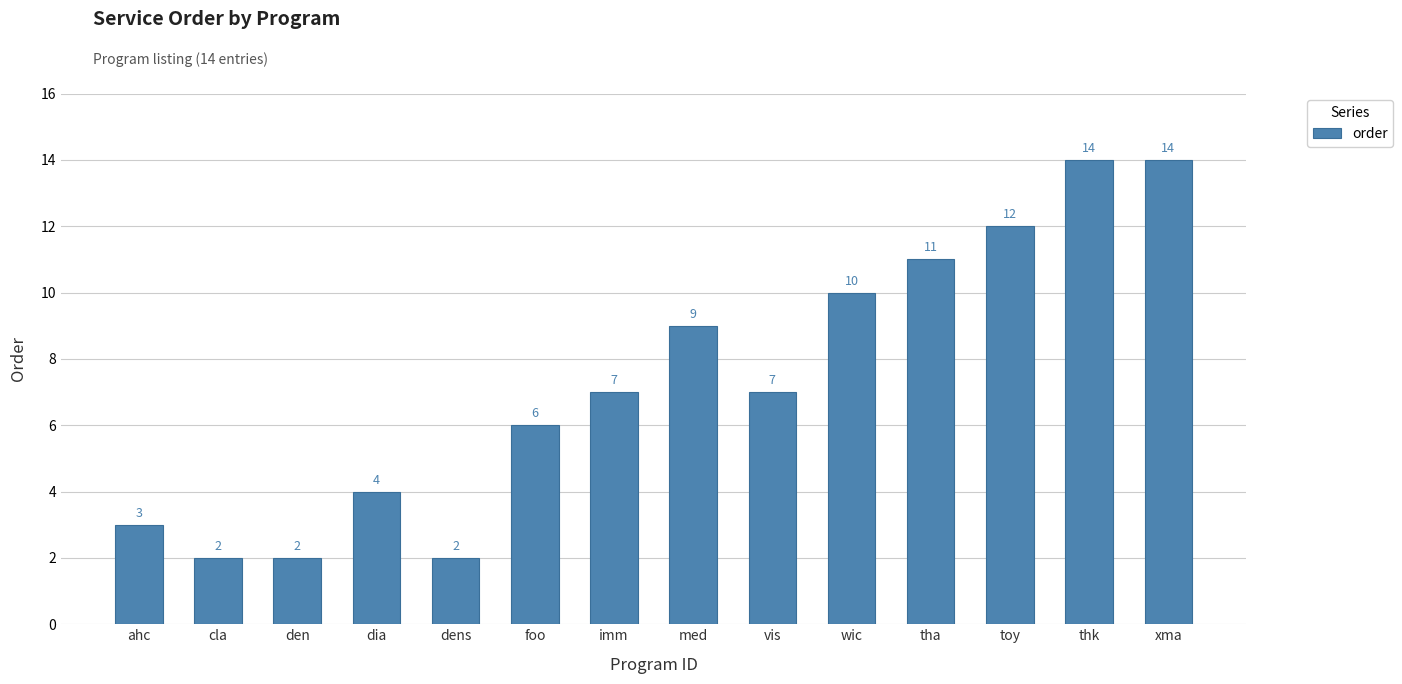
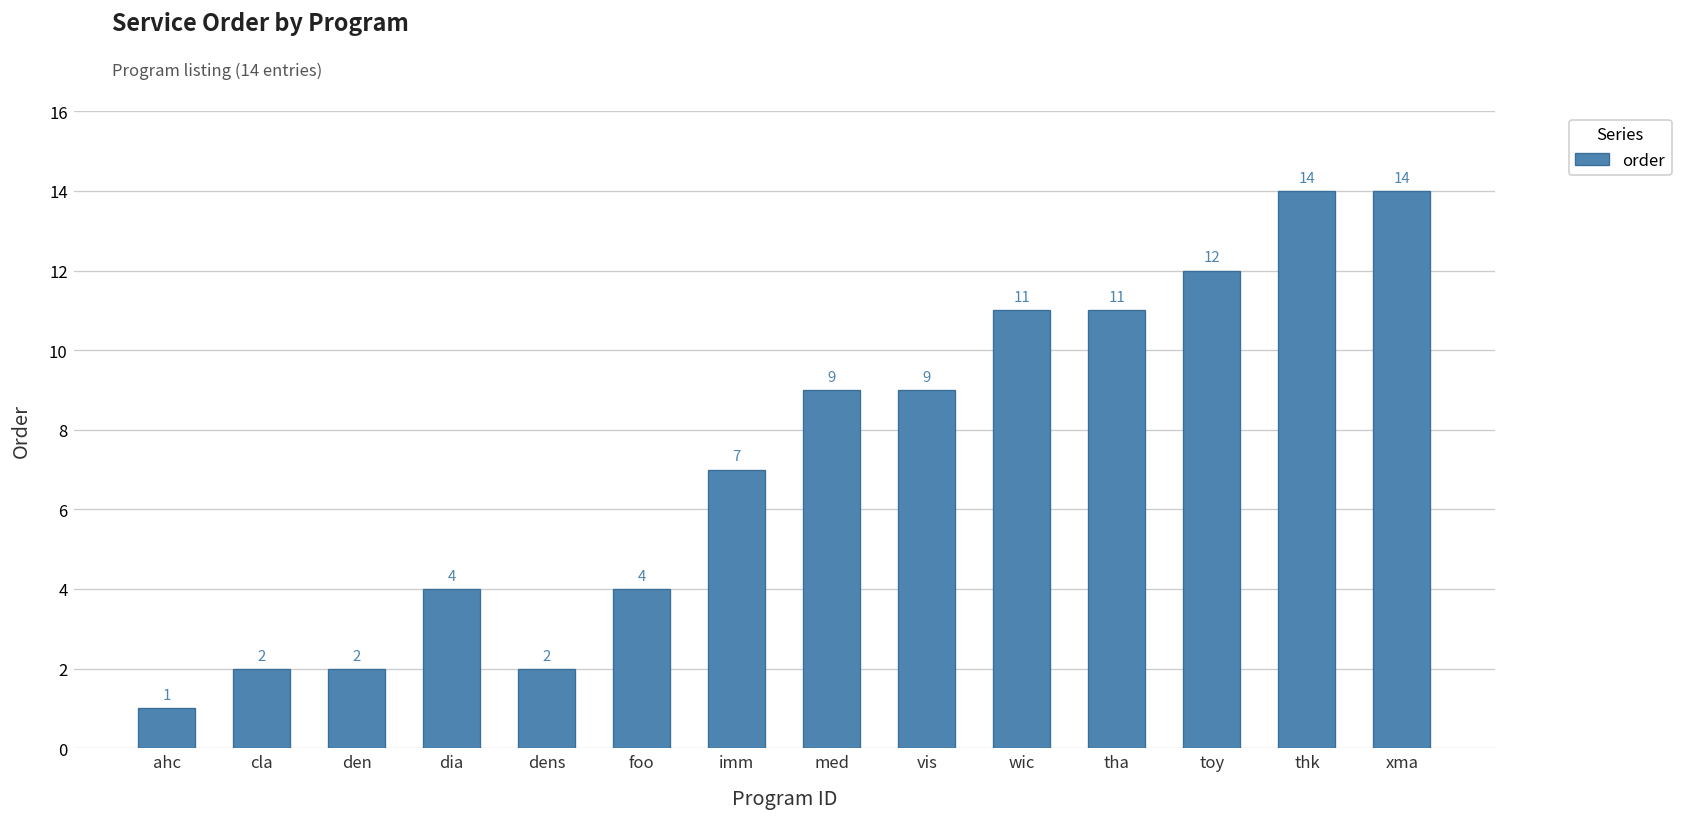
ahc: 3 -> 1
foo: 6 -> 4
vis: 7 -> 9
wic: 10 -> 11
